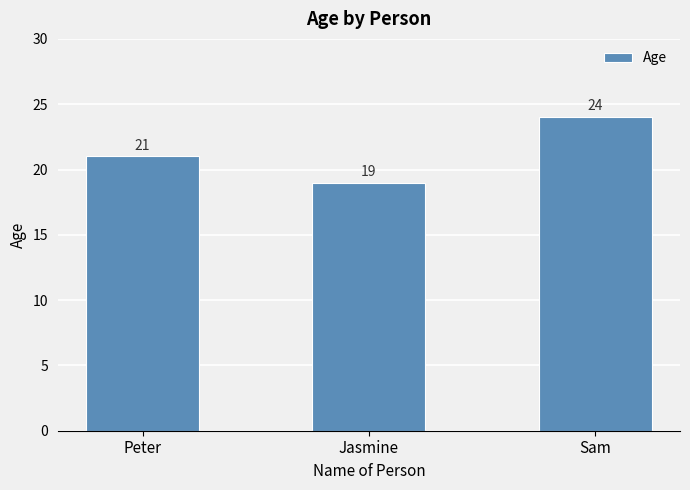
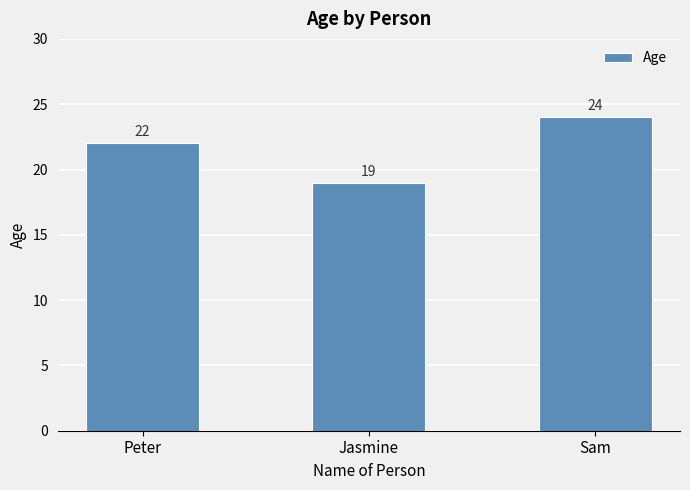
Peter: 21 -> 22
